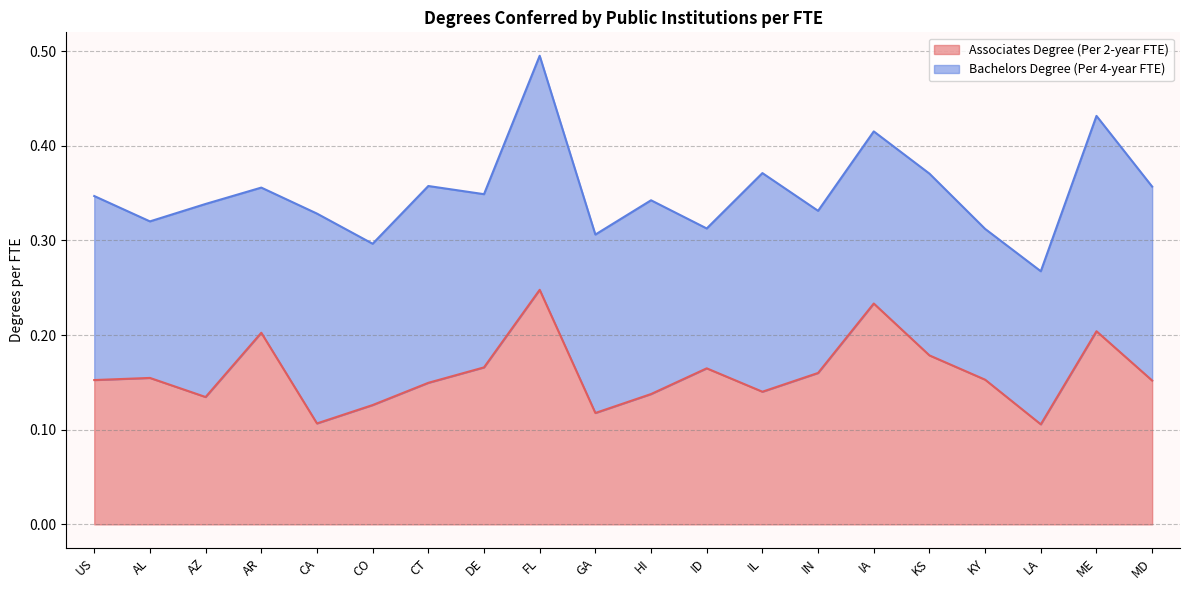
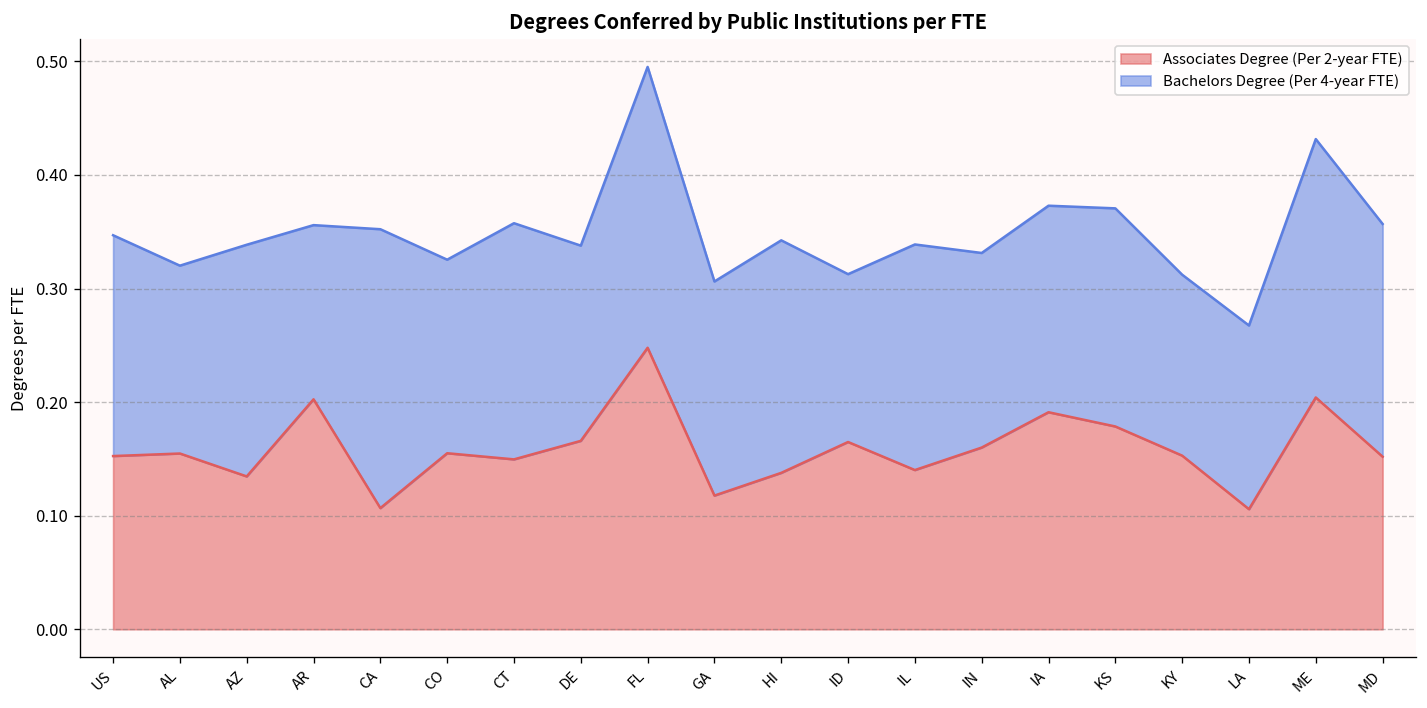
Bachelors Degree (Per 4-year FTE), CA: 0.22 -> 0.25
Associates Degree (Per 2-year FTE), CO: 0.13 -> 0.15
Bachelors Degree (Per 4-year FTE), DE: 0.18 -> 0.17
Bachelors Degree (Per 4-year FTE), IL: 0.23 -> 0.20
Associates Degree (Per 2-year FTE), IA: 0.23 -> 0.19
